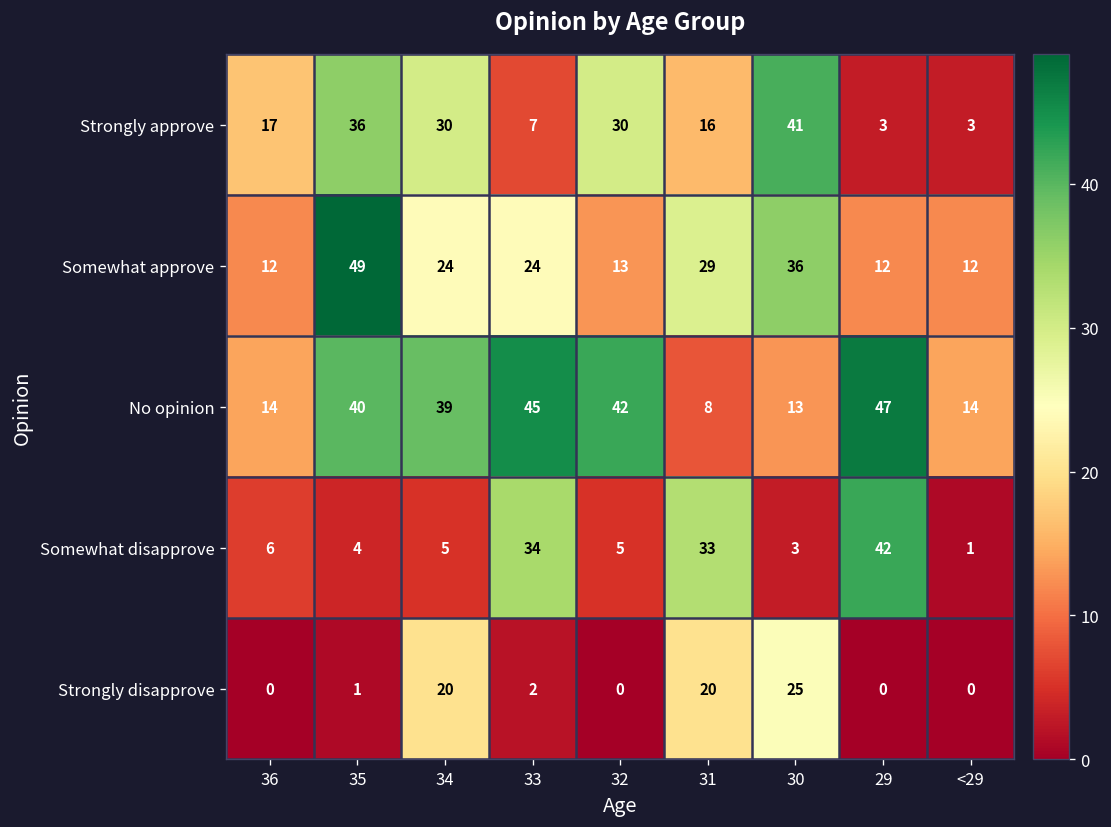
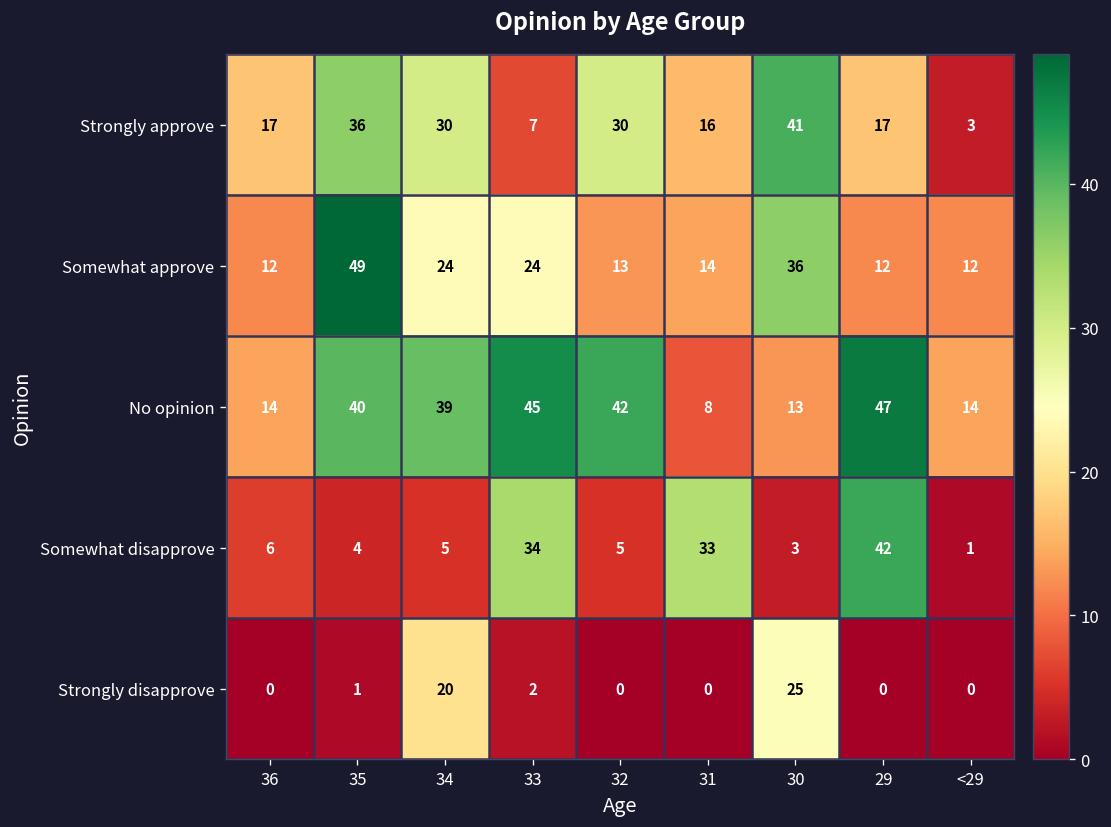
Strongly approve, 29: 3 -> 17
Somewhat approve, 31: 29 -> 14
Strongly disapprove, 31: 20 -> 0
